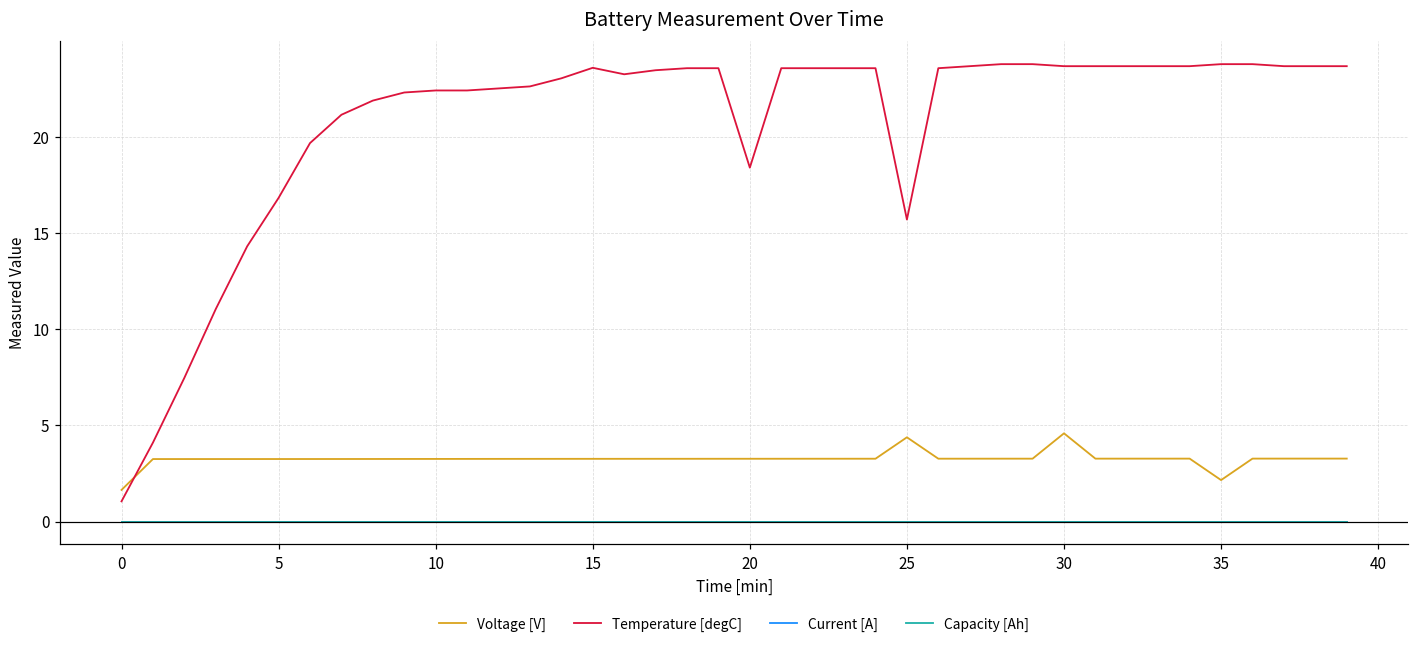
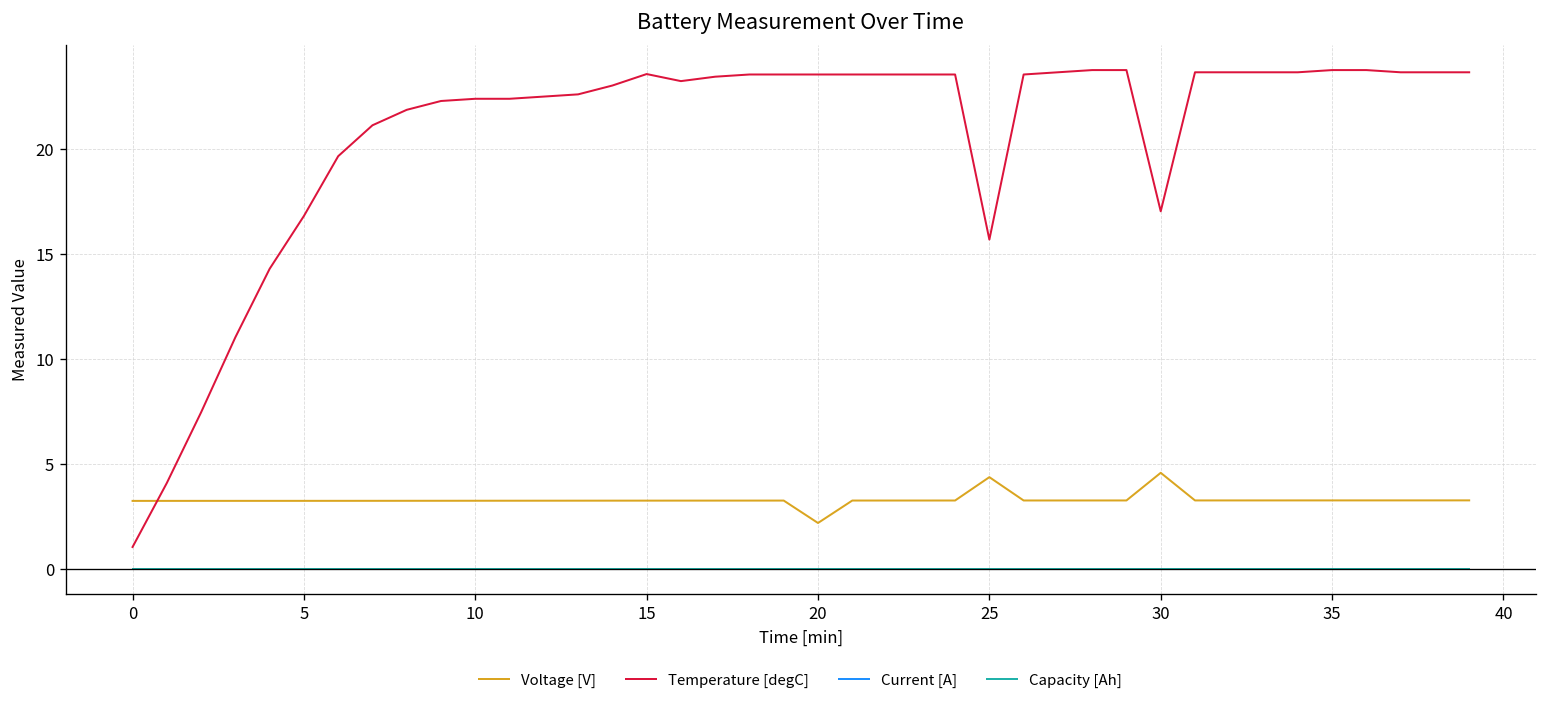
Voltage [V], 0: 1.6 -> 3.2
Voltage [V], 20: 3.3 -> 2.2
Temperature [degC], 20: 18.4 -> 23.6
Temperature [degC], 30: 23.7 -> 17.0
Voltage [V], 35: 2.2 -> 3.3
